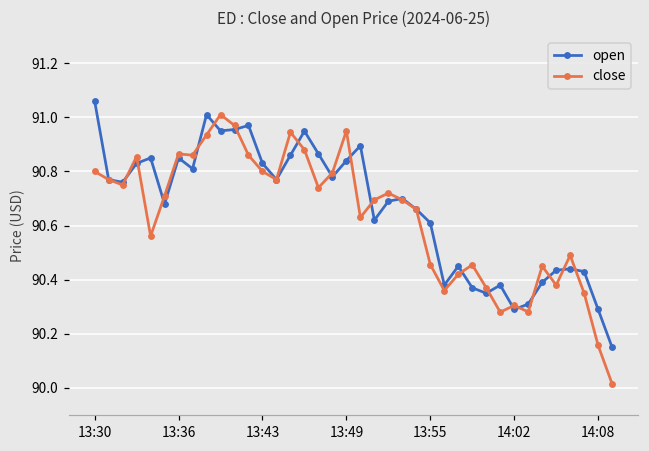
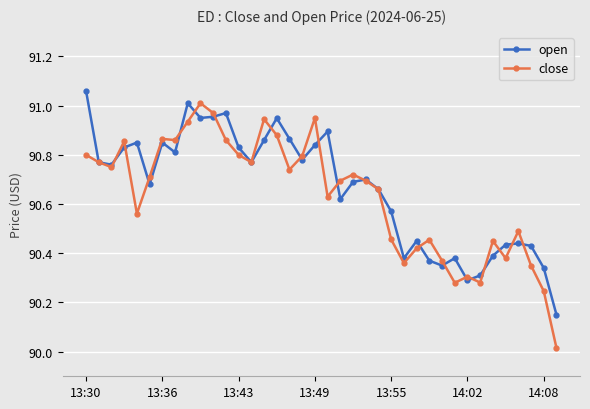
open, 13:55: 90.61 -> 90.57
open, 14:08: 90.29 -> 90.34
close, 14:08: 90.16 -> 90.25
